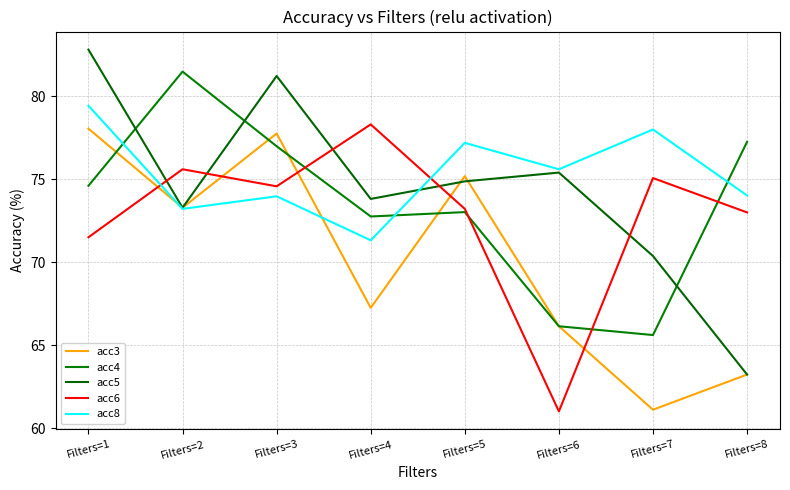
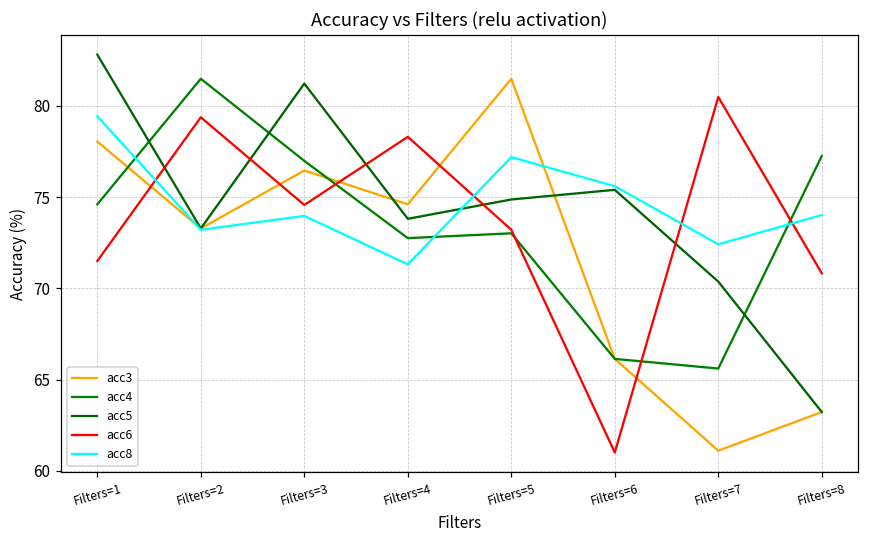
acc6, Filters=2: 75.6 -> 79.4
acc3, Filters=3: 77.7 -> 76.5
acc3, Filters=4: 67.2 -> 74.6
acc3, Filters=5: 75.2 -> 81.5
acc6, Filters=7: 75.1 -> 80.5
acc8, Filters=7: 78.0 -> 72.4
acc6, Filters=8: 73.0 -> 70.8
